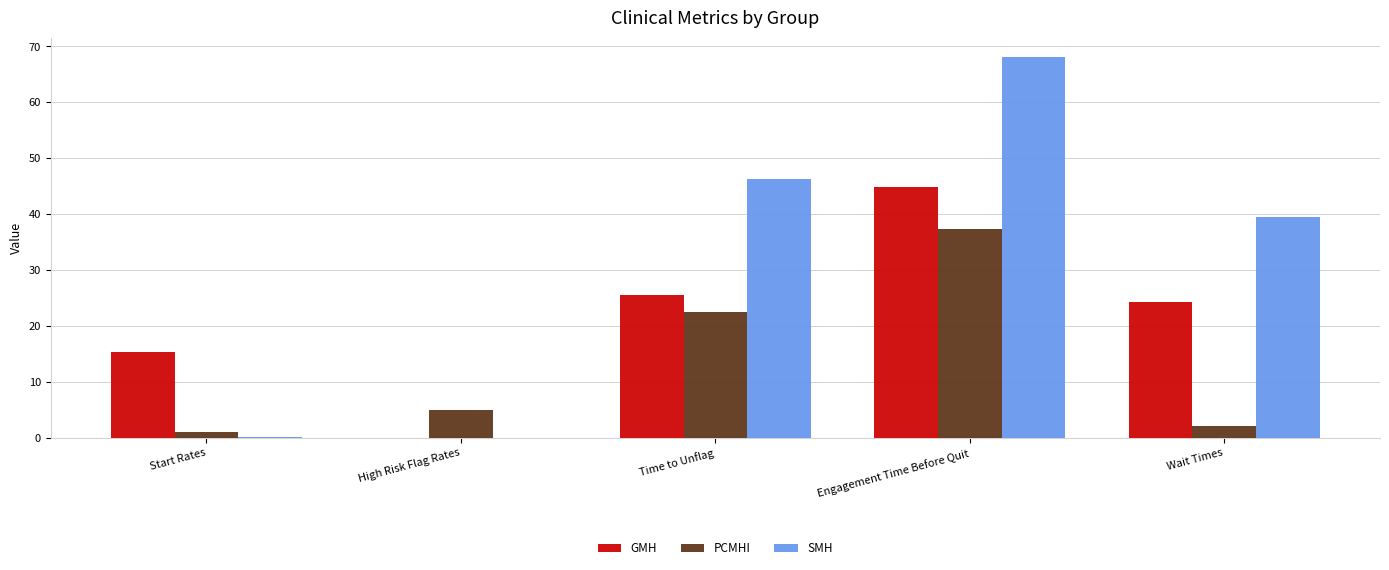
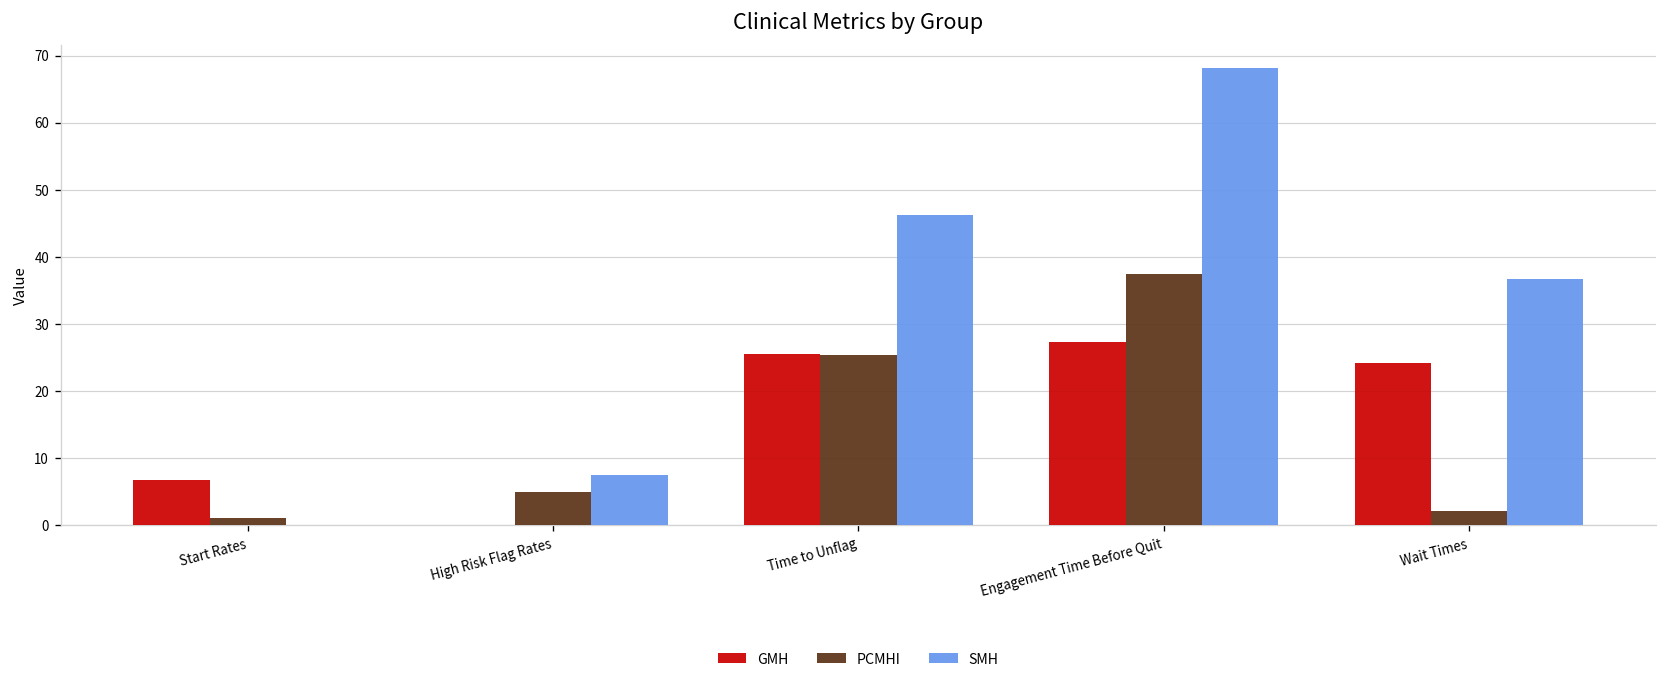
GMH, Start Rates: 15 -> 7
SMH, High Risk Flag Rates: 0 -> 7
PCMHI, Time to Unflag: 22 -> 25
GMH, Engagement Time Before Quit: 45 -> 27
SMH, Wait Times: 40 -> 37
